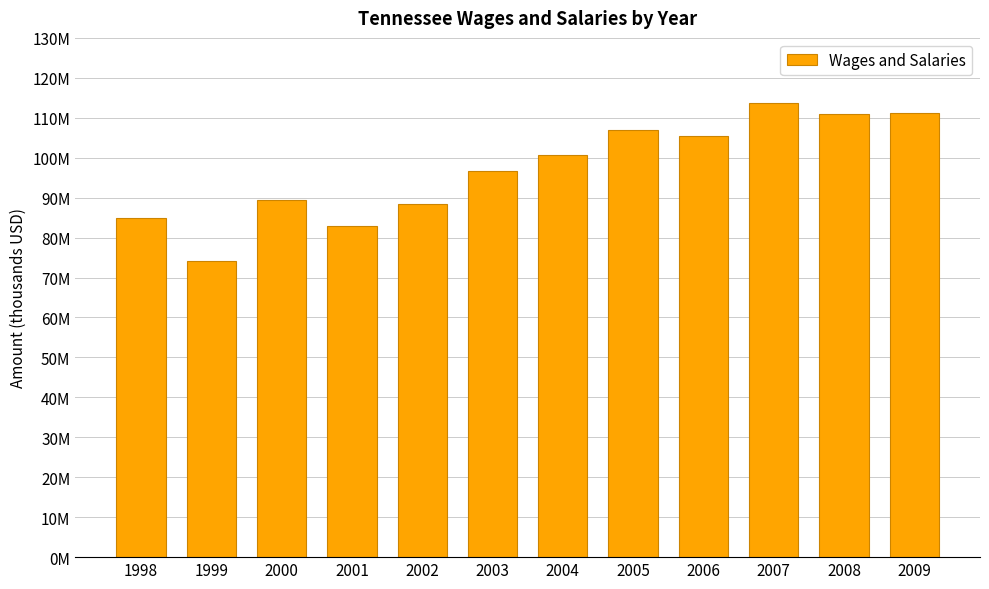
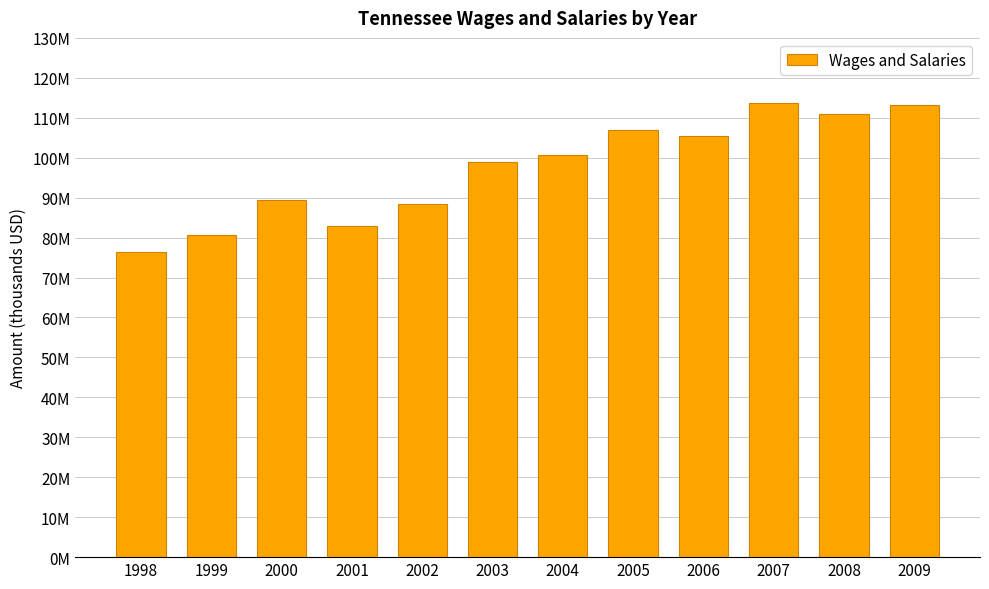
1998: 85000000 -> 76000000
1999: 74000000 -> 81000000
2003: 97000000 -> 99000000
2009: 111000000 -> 113000000
